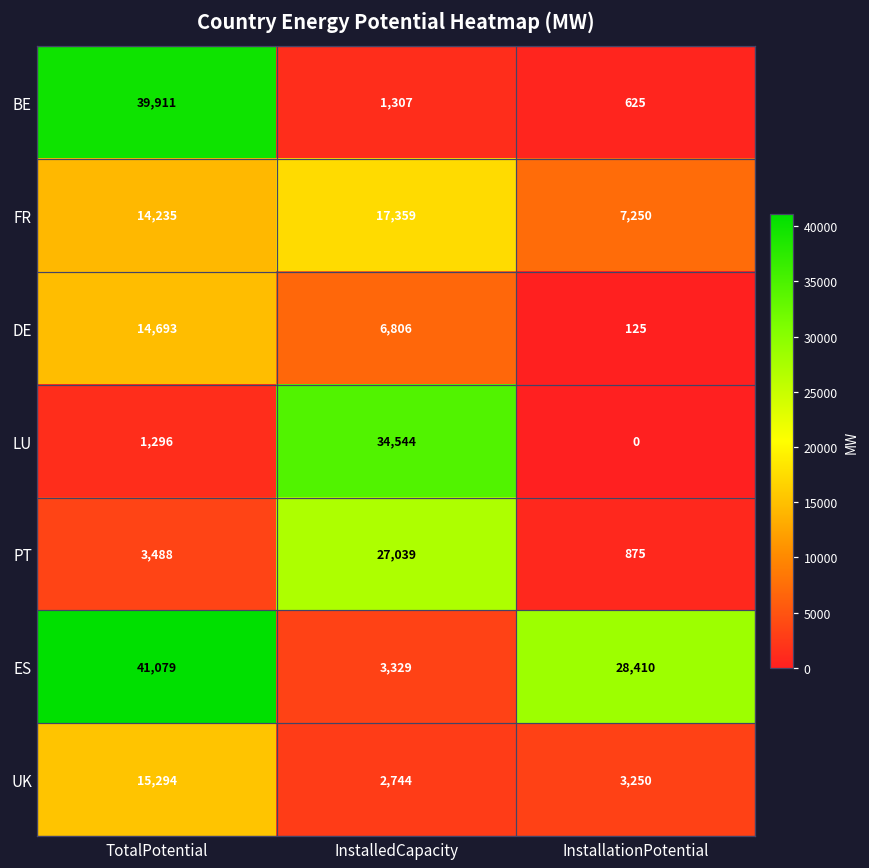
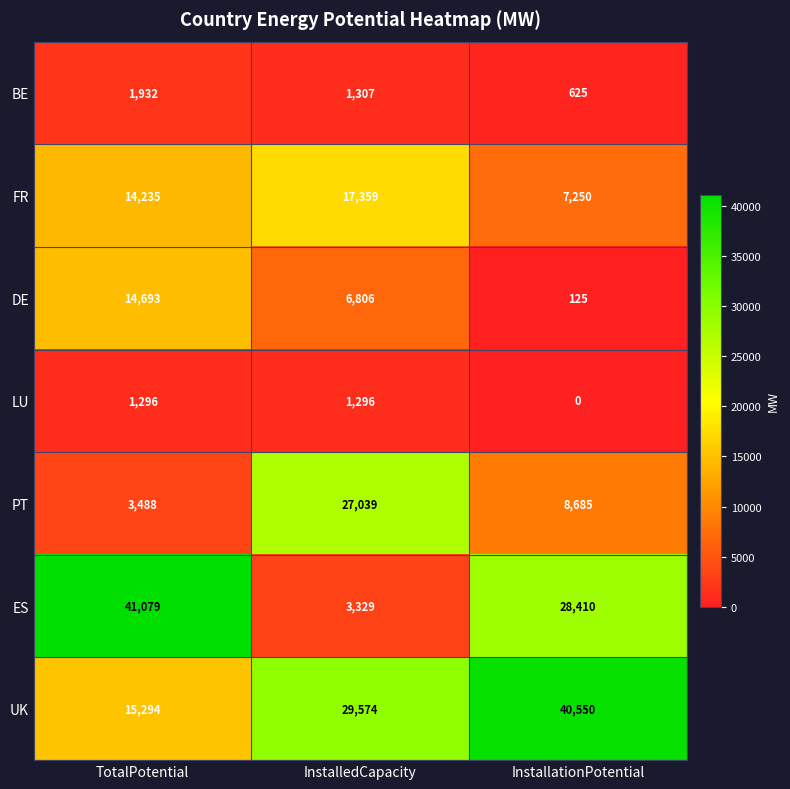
BE, TotalPotential: 39,911 -> 1,932
LU, InstalledCapacity: 34,544 -> 1,296
PT, InstallationPotential: 875 -> 8,685
UK, InstalledCapacity: 2,744 -> 29,574
UK, InstallationPotential: 3,250 -> 40,550
